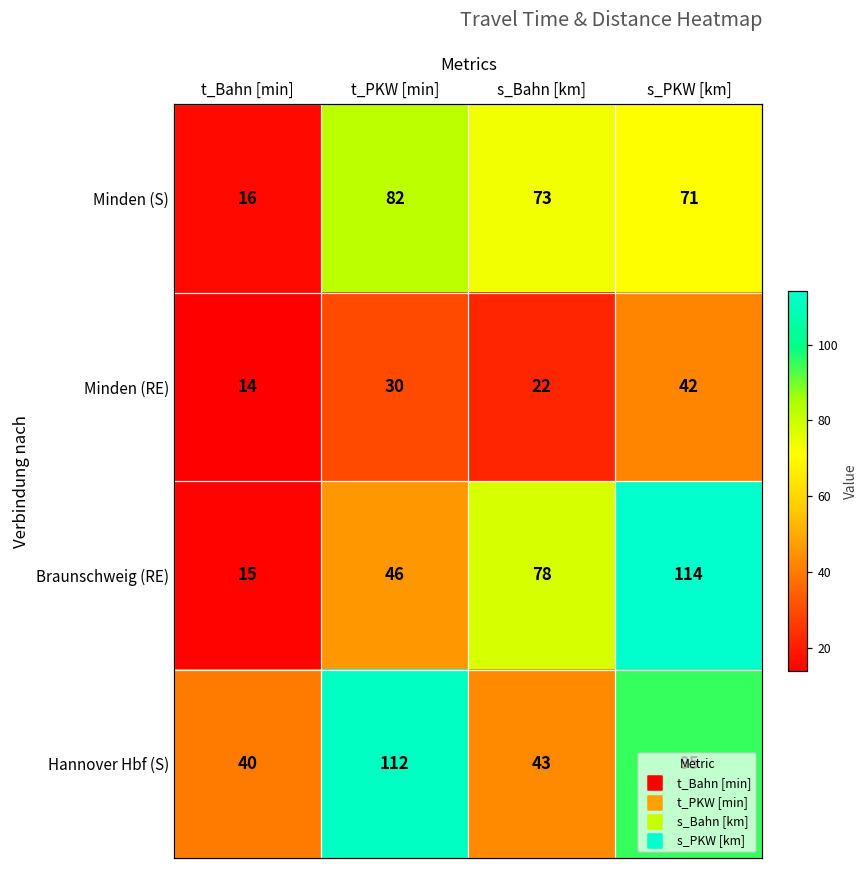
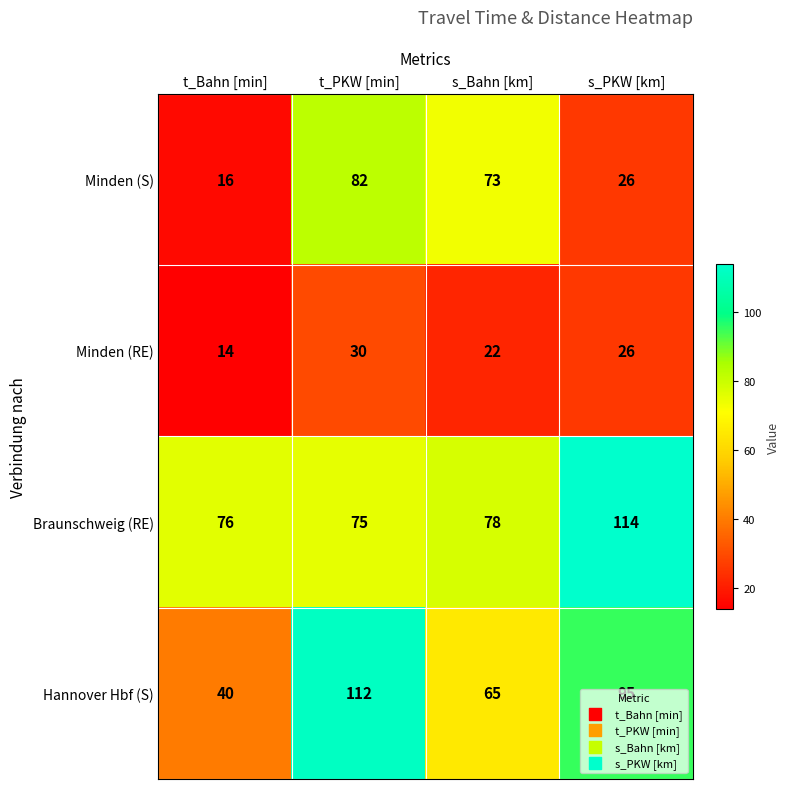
Minden (S), s_PKW [km]: 71 -> 26
Minden (RE), s_PKW [km]: 42 -> 26
Braunschweig (RE), t_Bahn [min]: 15 -> 76
Braunschweig (RE), t_PKW [min]: 46 -> 75
Hannover Hbf (S), s_Bahn [km]: 43 -> 65
